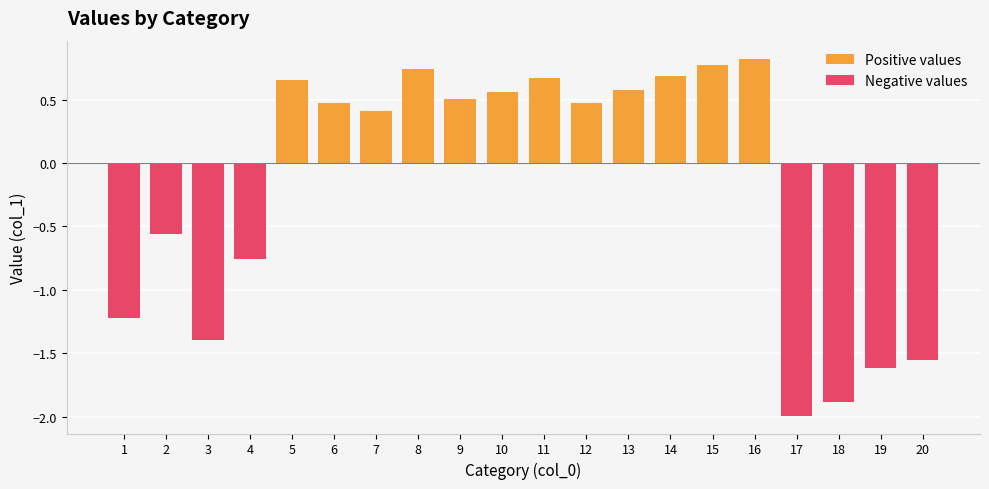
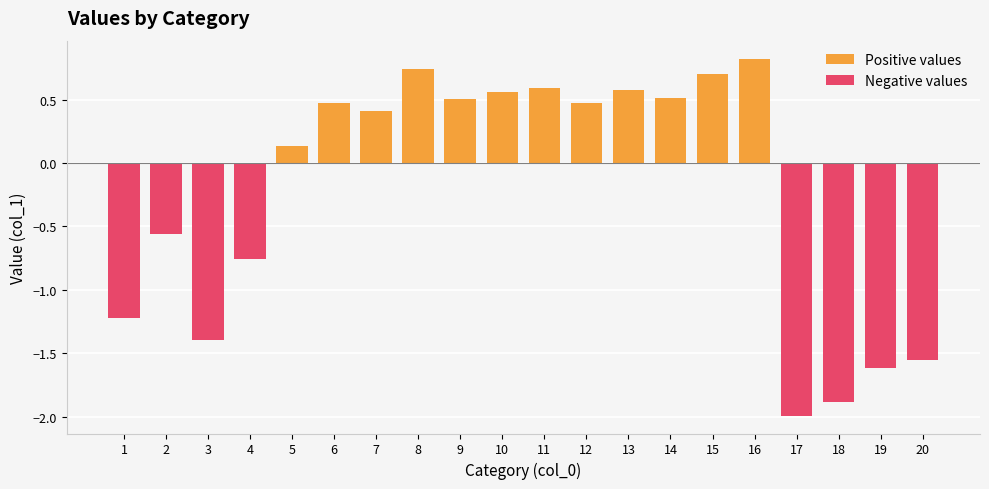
Positive values, 5: 0.65 -> 0.13
Positive values, 11: 0.67 -> 0.59
Positive values, 14: 0.68 -> 0.51
Positive values, 15: 0.77 -> 0.70
